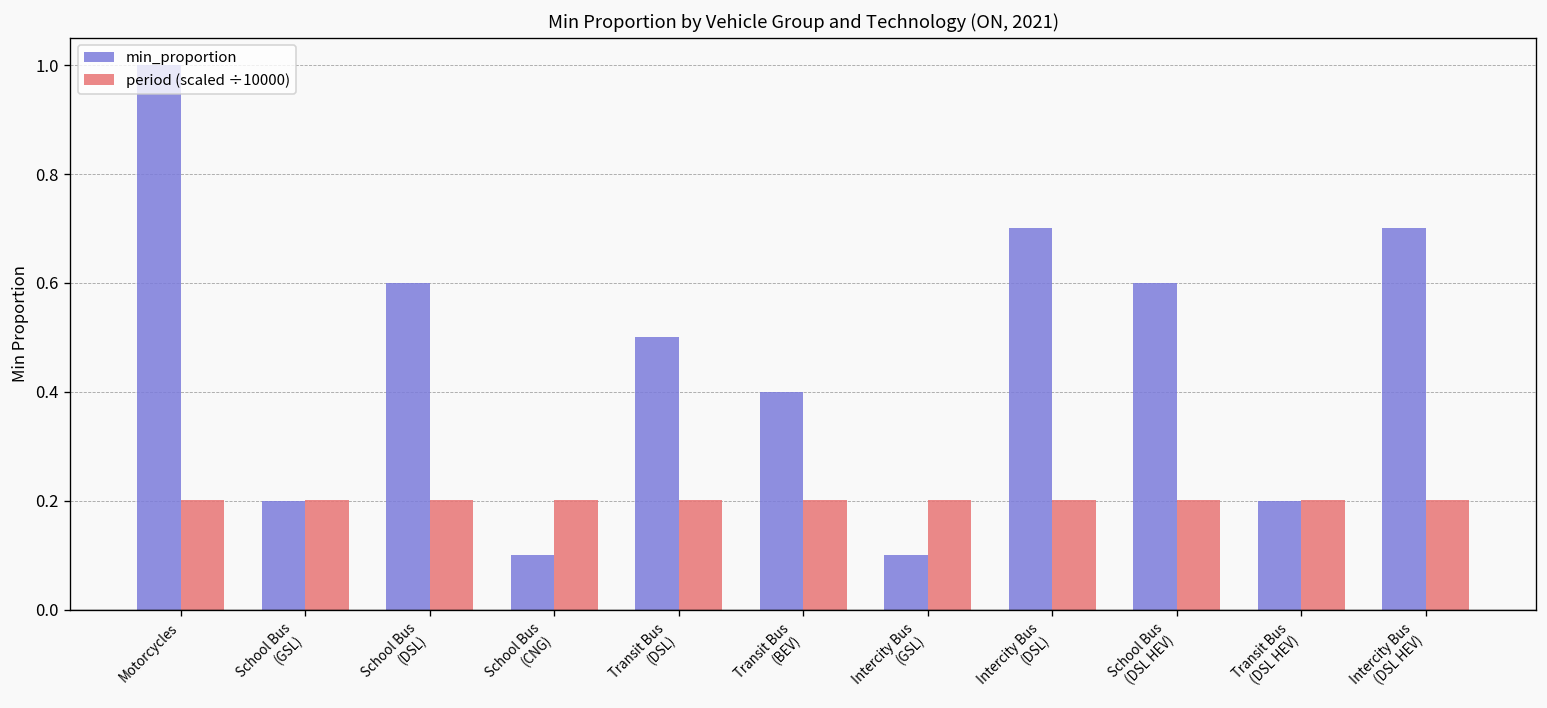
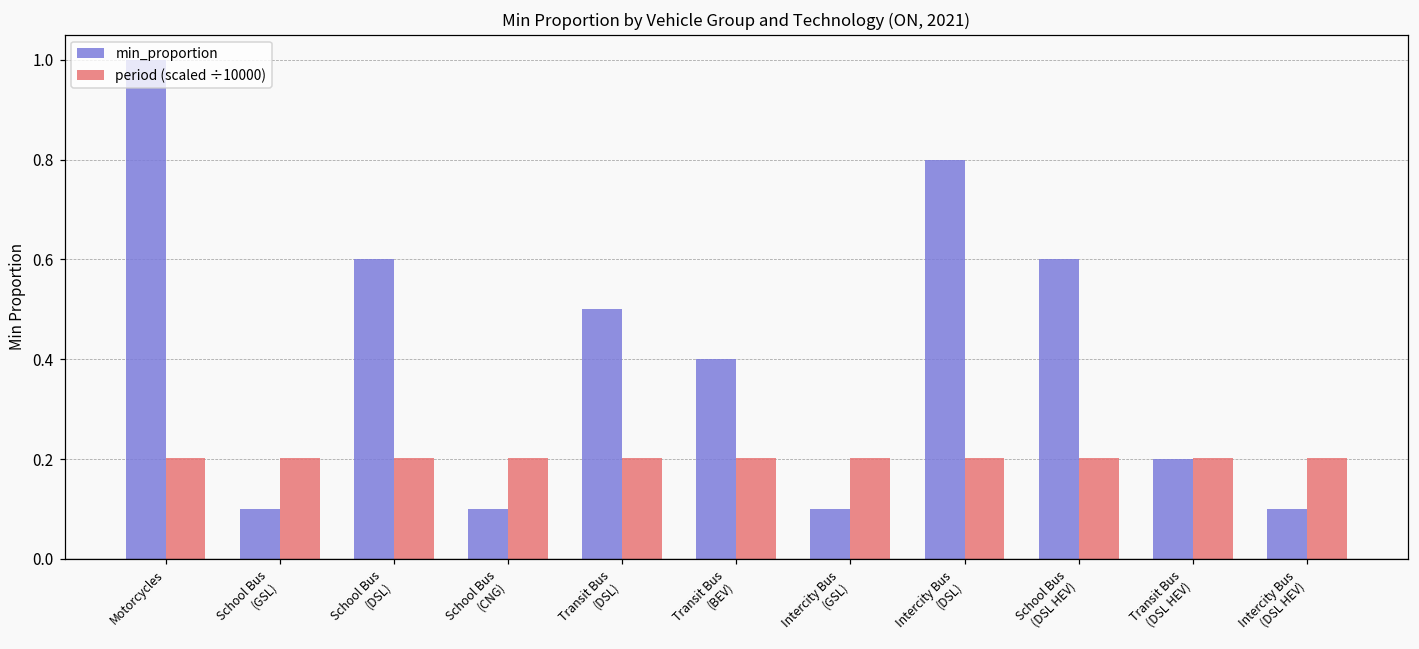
min_proportion, School Bus (GSL): 0.2 -> 0.1
min_proportion, Intercity Bus (DSL): 0.7 -> 0.8
min_proportion, Intercity Bus (DSL HEV): 0.7 -> 0.1
